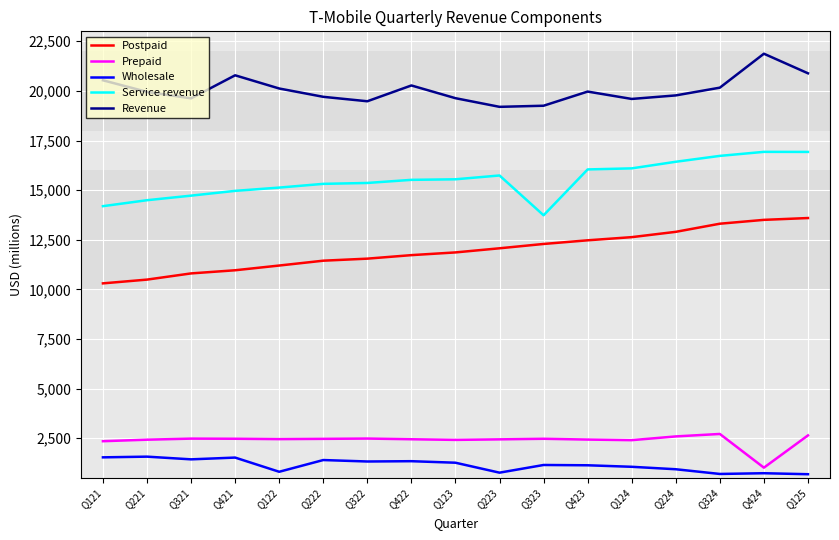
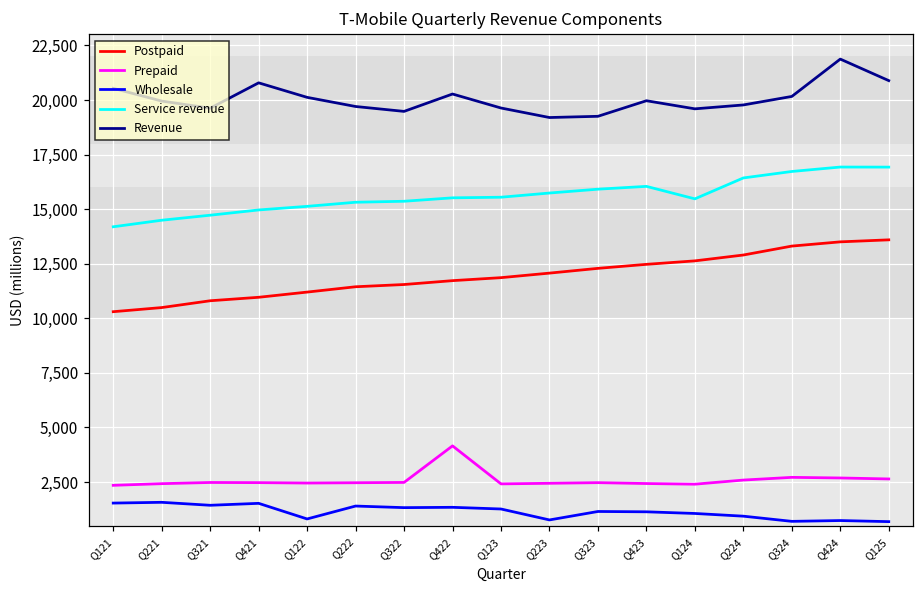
Prepaid, Q422: 2,400 -> 4,200
Service revenue, Q323: 13,700 -> 15,900
Service revenue, Q124: 16,100 -> 15,500
Prepaid, Q424: 1,000 -> 2,700
